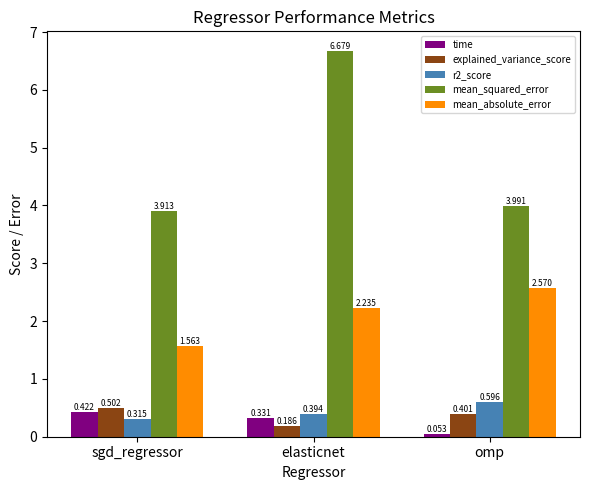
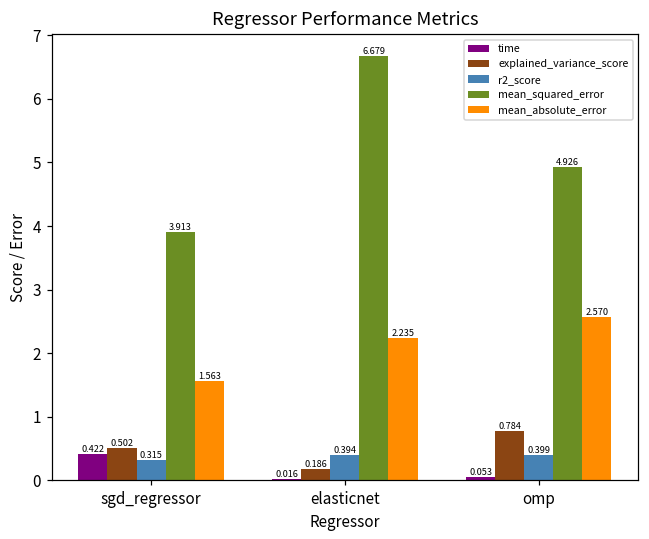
time, elasticnet: 0.331 -> 0.016
explained_variance_score, omp: 0.401 -> 0.784
r2_score, omp: 0.596 -> 0.399
mean_squared_error, omp: 3.991 -> 4.926
